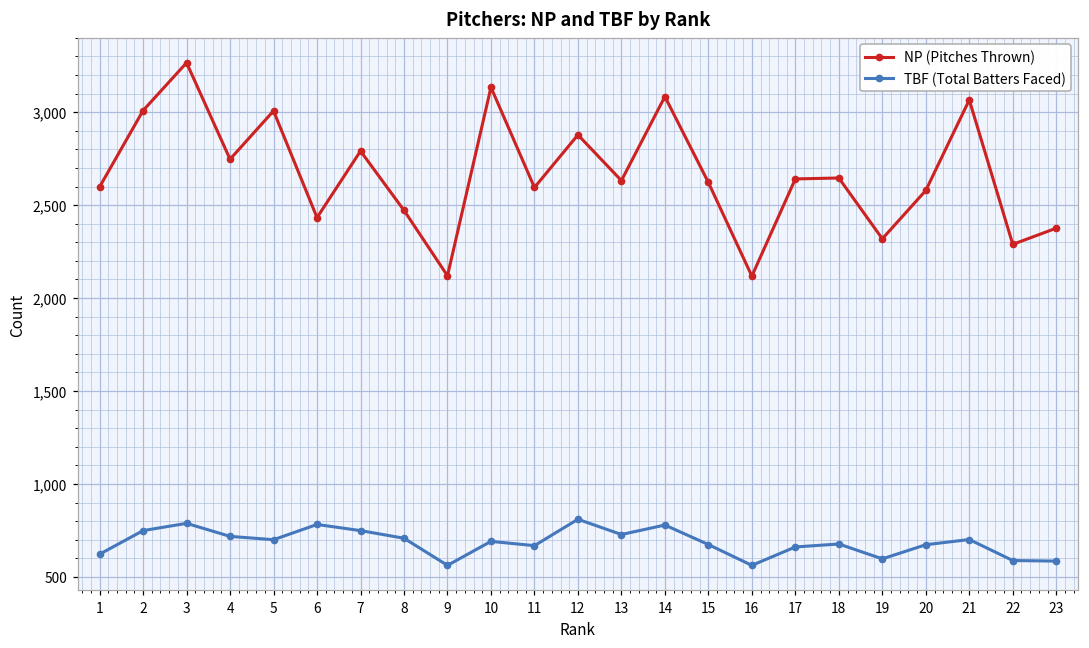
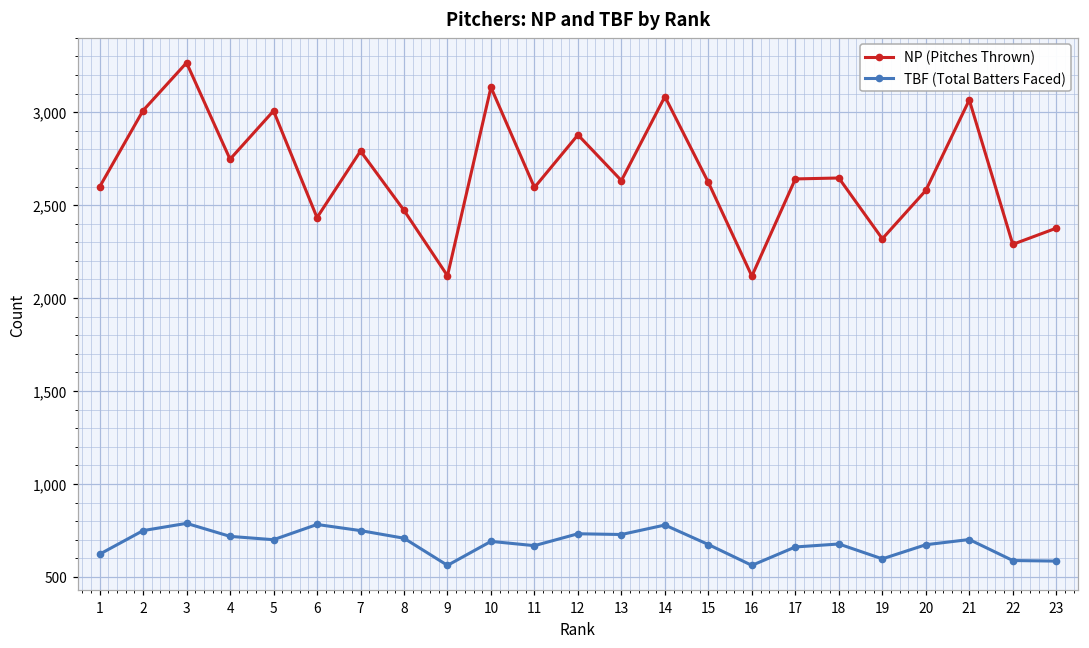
TBF (Total Batters Faced), 12: 810 -> 730
